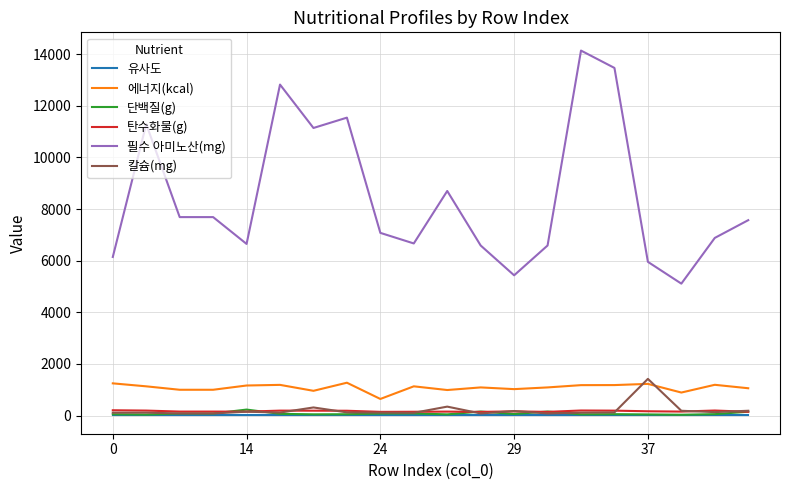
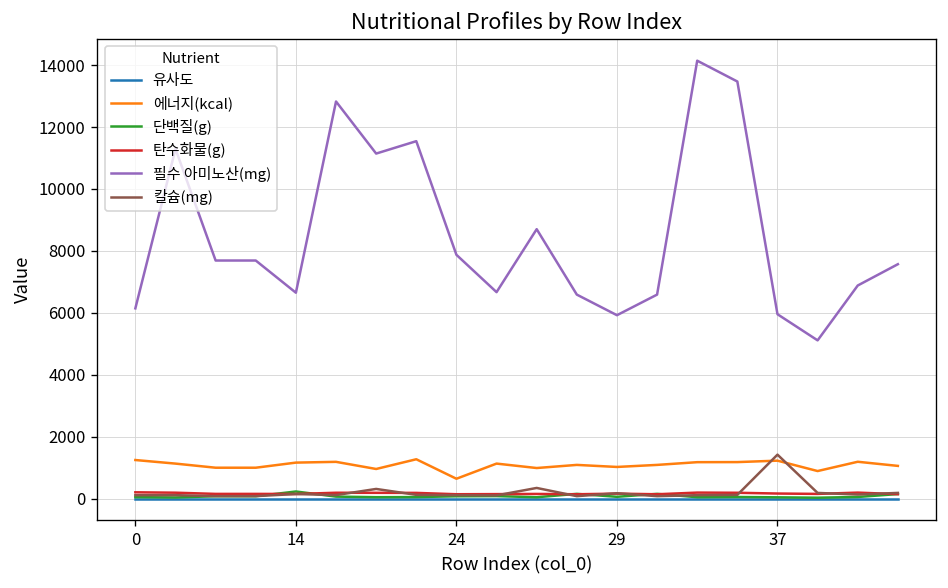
필수 아미노산(mg), 24: 7100 -> 7900
필수 아미노산(mg), 29: 5400 -> 5900
